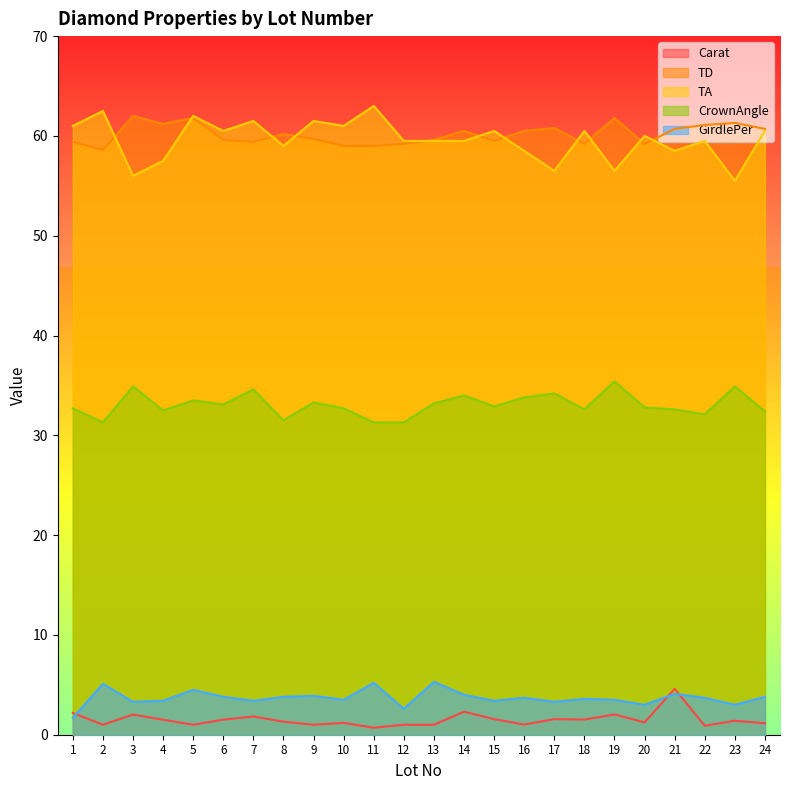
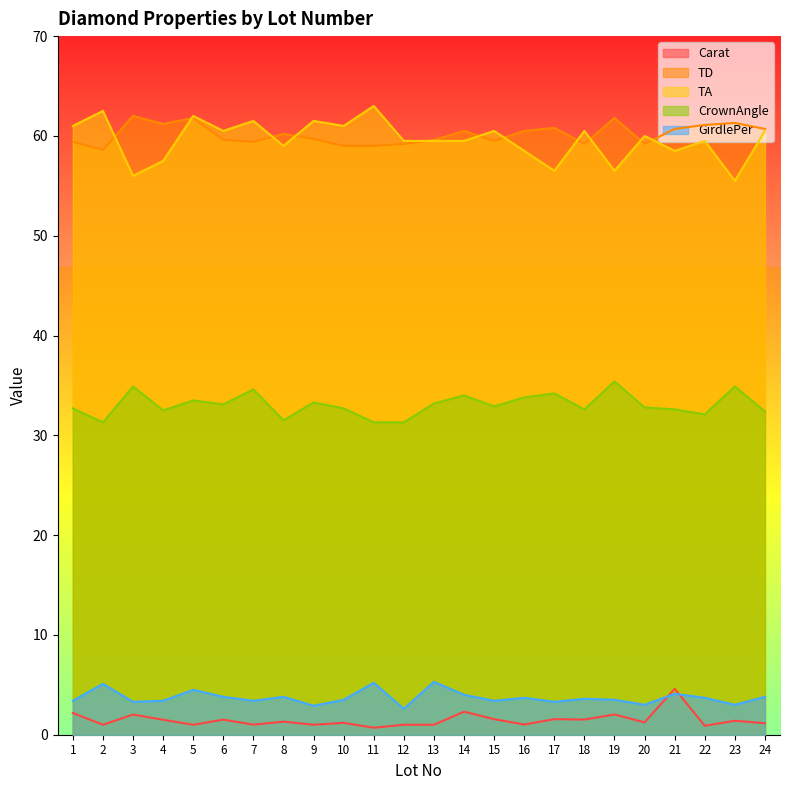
GirdlePer, 1: 2 -> 3
Carat, 7: 2 -> 1
GirdlePer, 9: 4 -> 3
